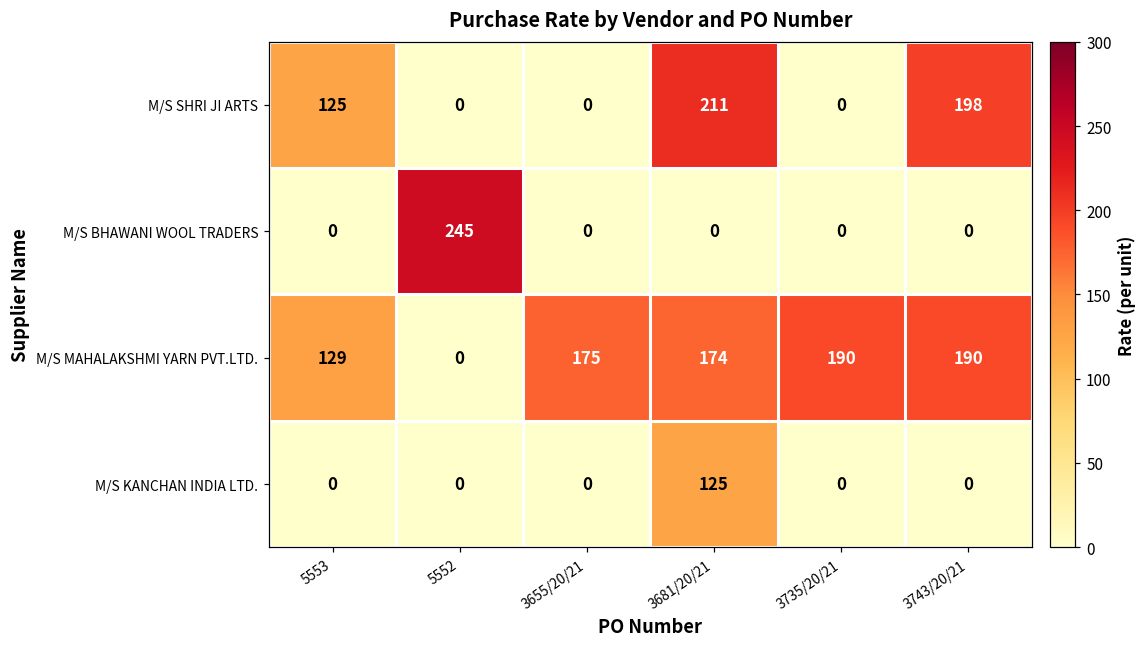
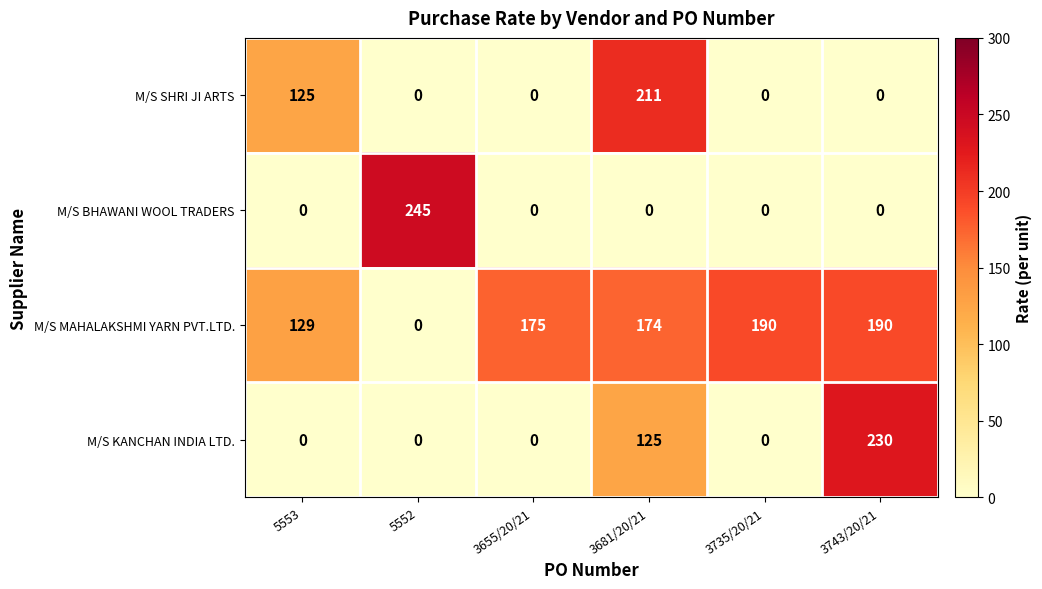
M/S SHRI JI ARTS, 3743/20/21: 198 -> 0
M/S KANCHAN INDIA LTD., 3743/20/21: 0 -> 230
